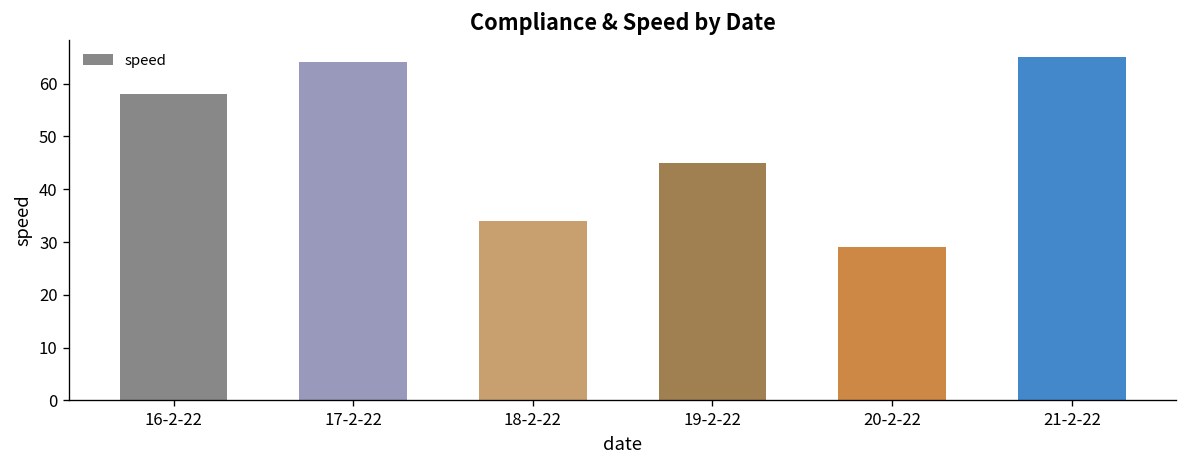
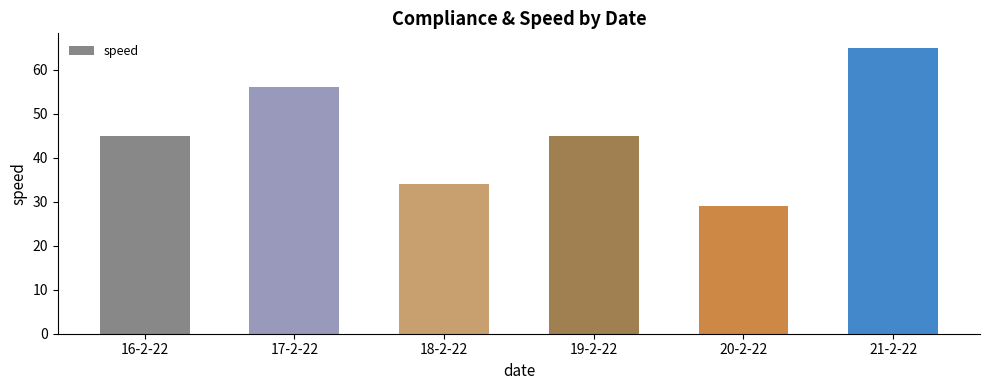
16-2-22: 58 -> 45
17-2-22: 64 -> 56
